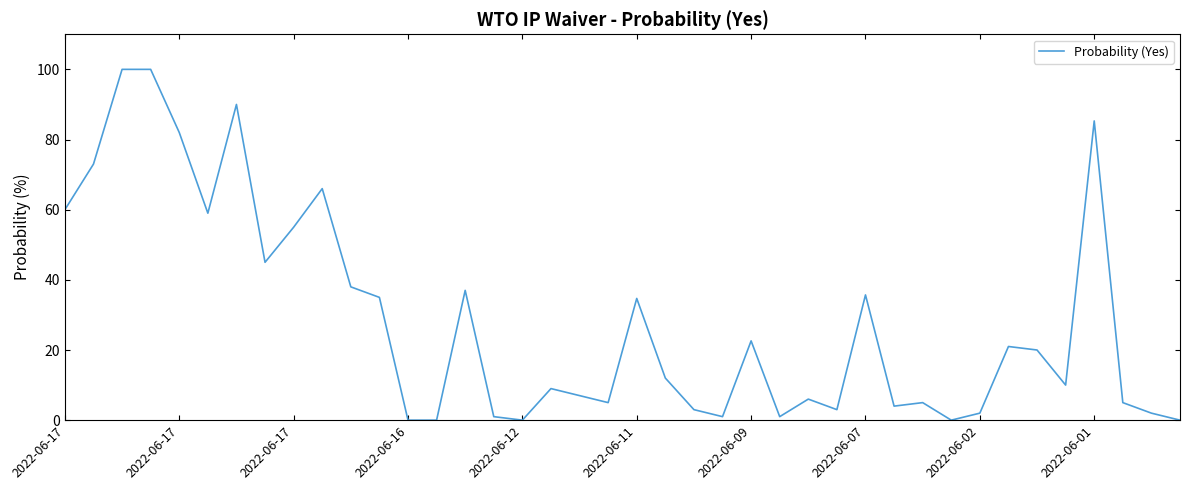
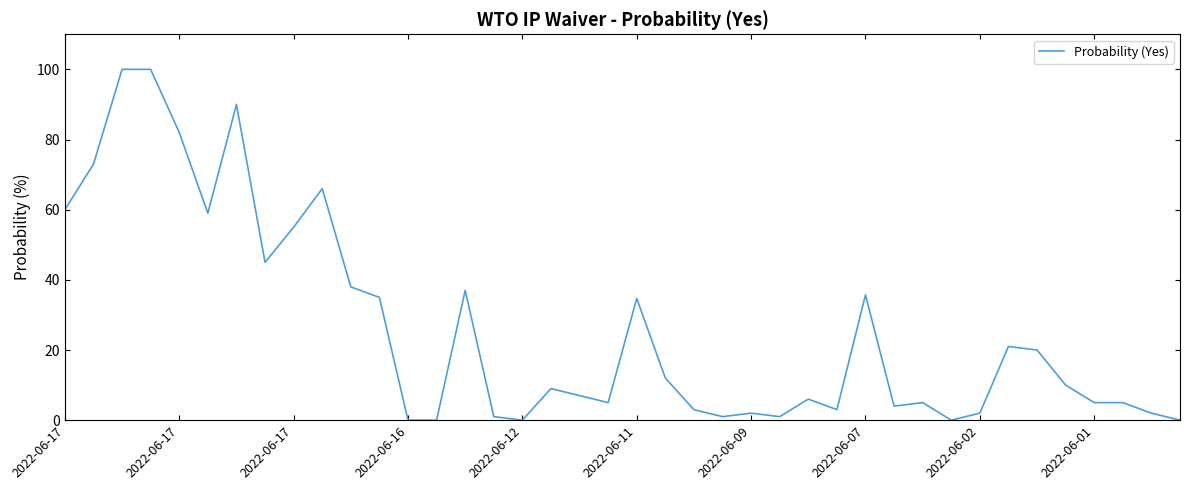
2022-06-09: 23 -> 2
2022-06-01: 85 -> 5
